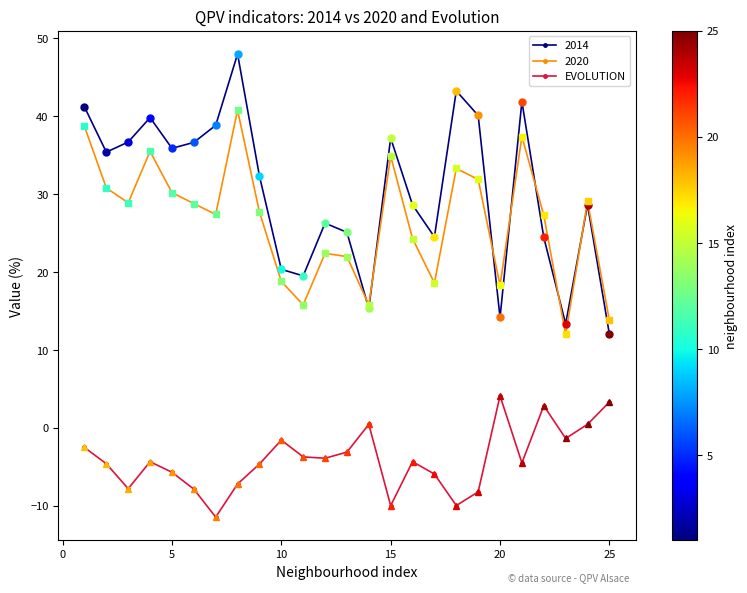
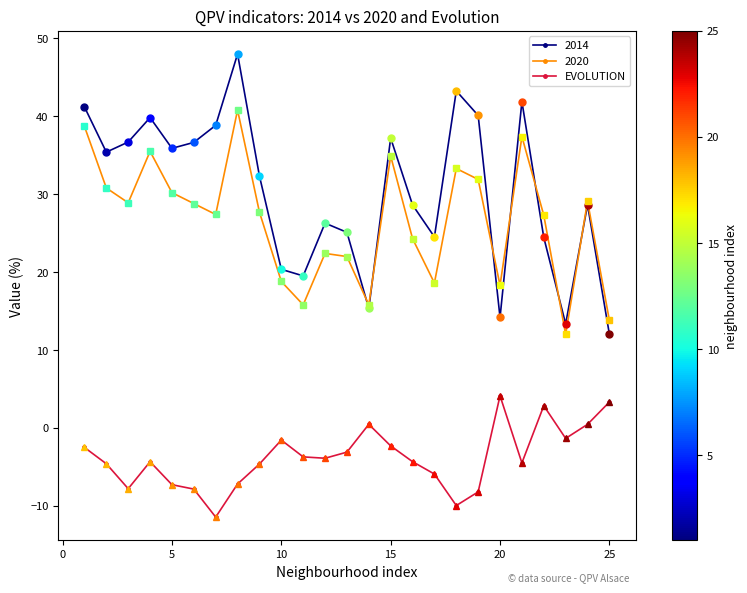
EVOLUTION, 5: -6 -> -7
EVOLUTION, 15: -10 -> -2
